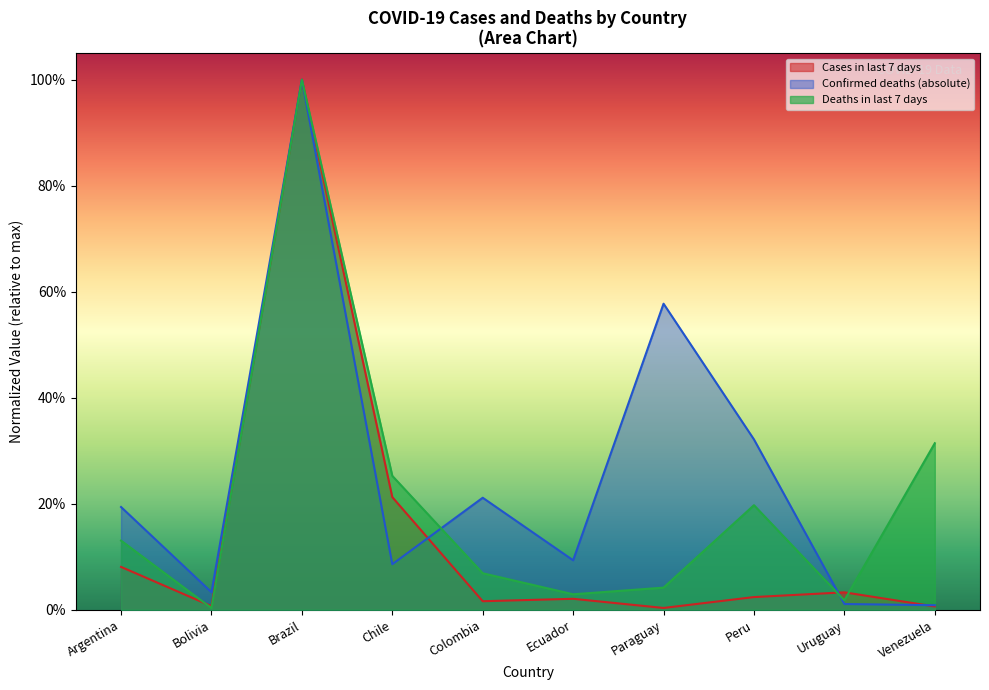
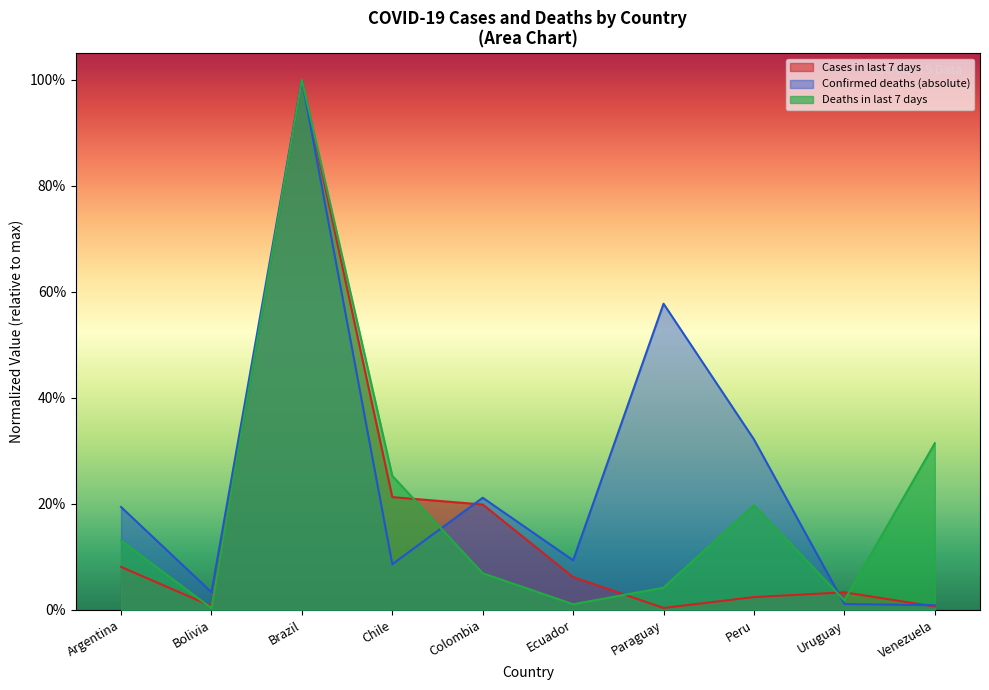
Cases in last 7 days, Colombia: 2% -> 20%
Cases in last 7 days, Ecuador: 2% -> 6%
Deaths in last 7 days, Ecuador: 3% -> 1%
